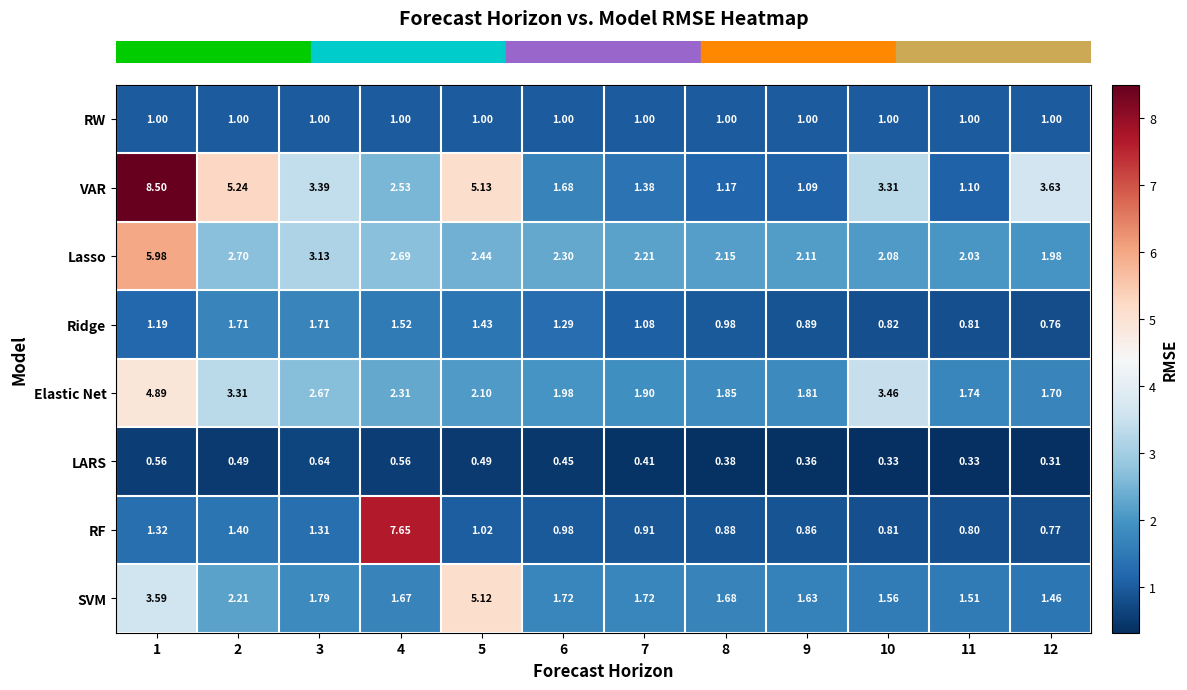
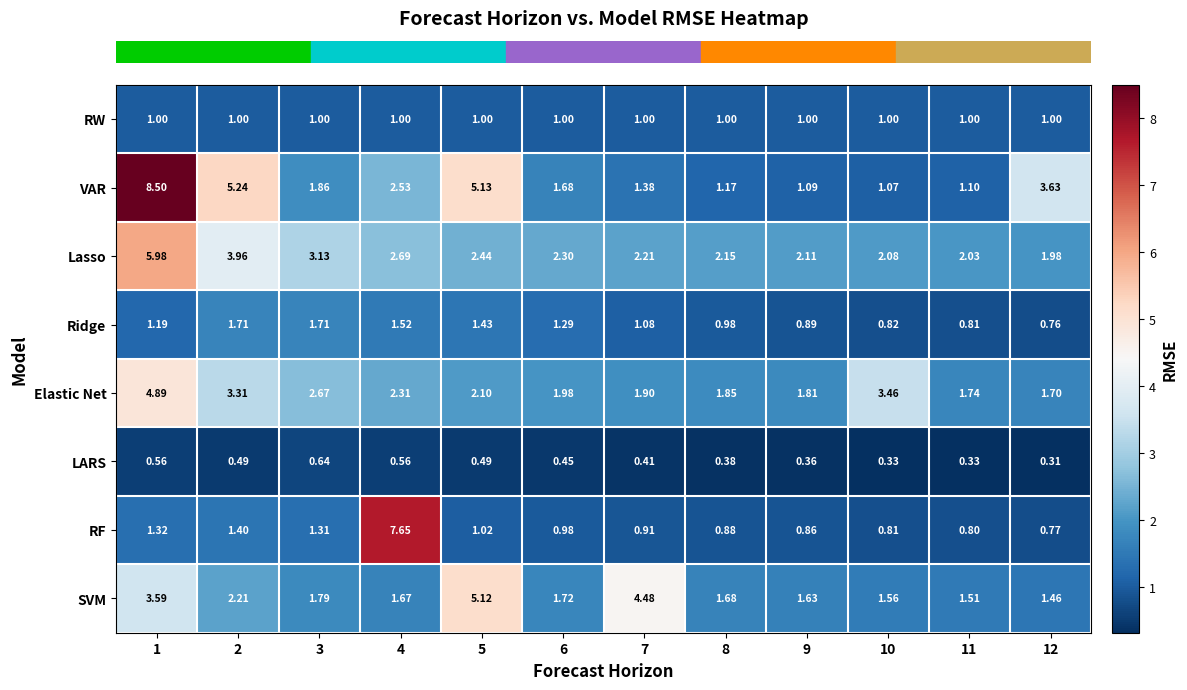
VAR, 3: 3.39 -> 1.86
VAR, 10: 3.31 -> 1.07
Lasso, 2: 2.70 -> 3.96
SVM, 7: 1.72 -> 4.48
